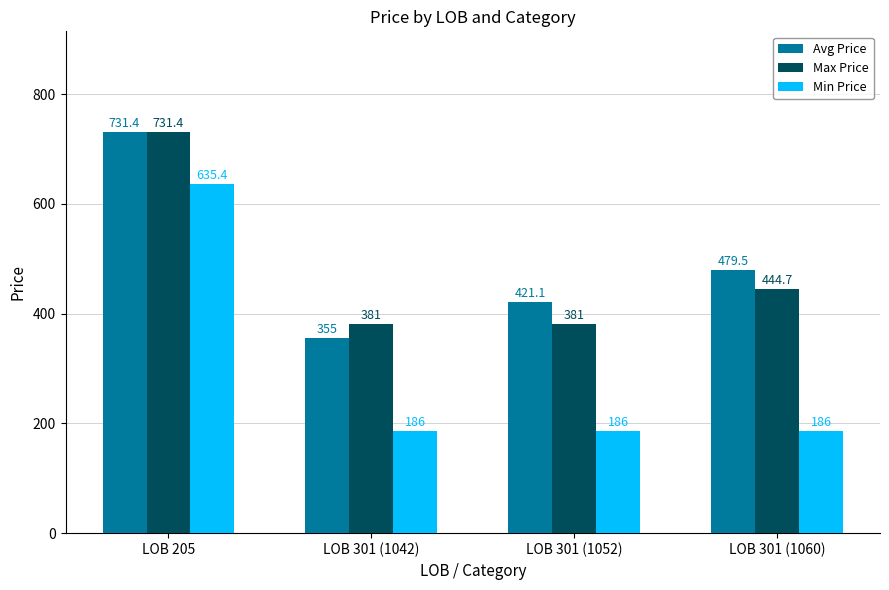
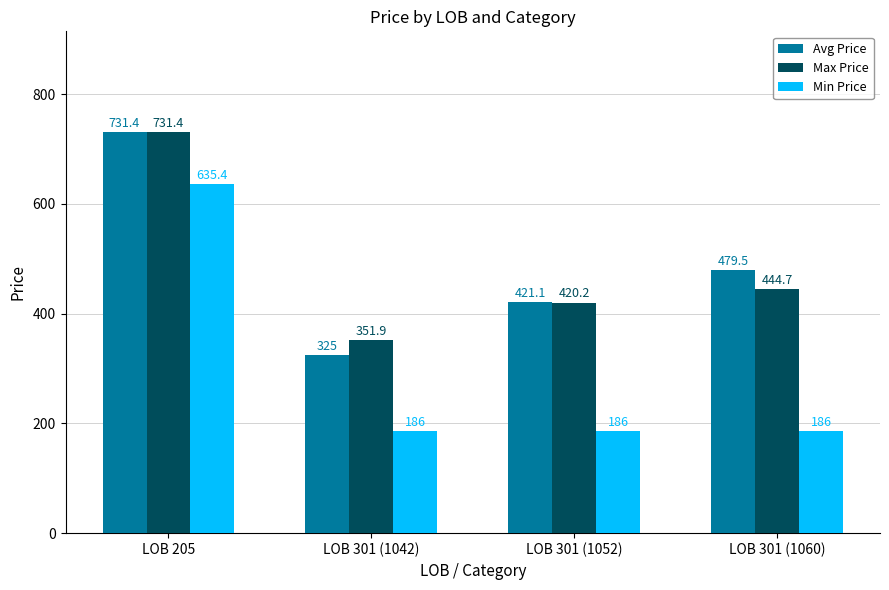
Avg Price, LOB 301 (1042): 355 -> 325
Max Price, LOB 301 (1042): 381 -> 351.9
Max Price, LOB 301 (1052): 381 -> 420.2
